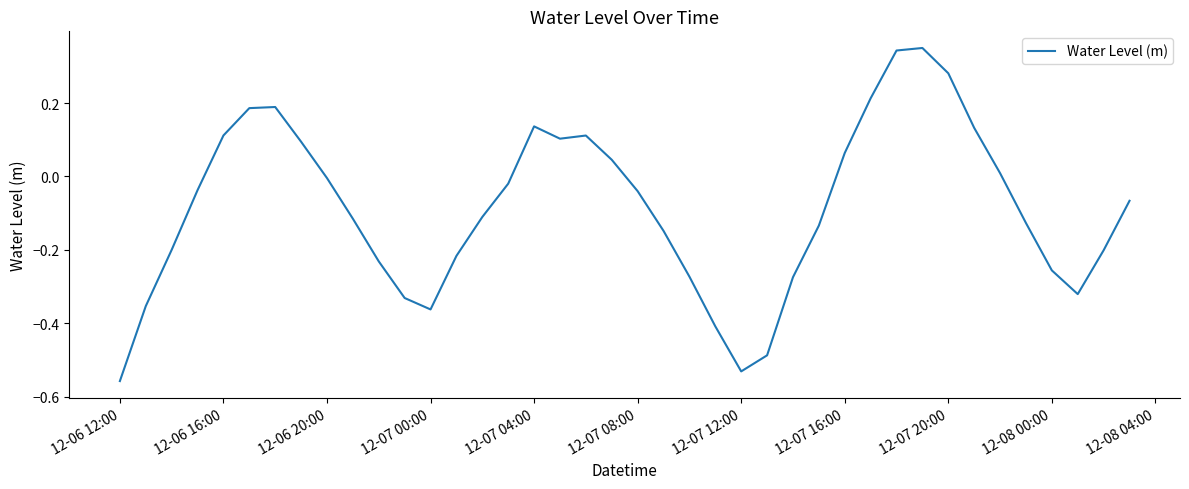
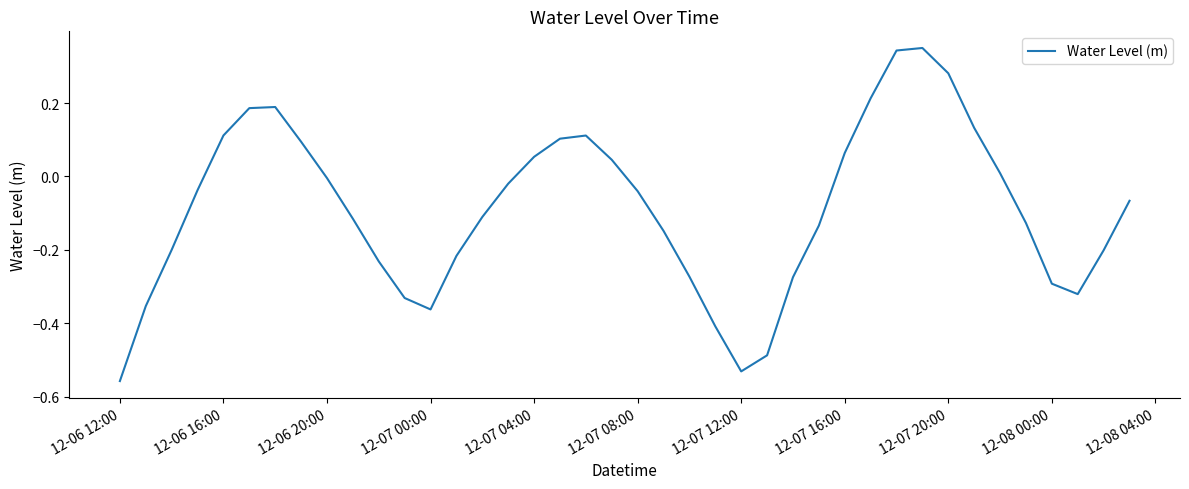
12-07 04:00: 0.14 -> 0.05
12-08 00:00: -0.26 -> -0.29
